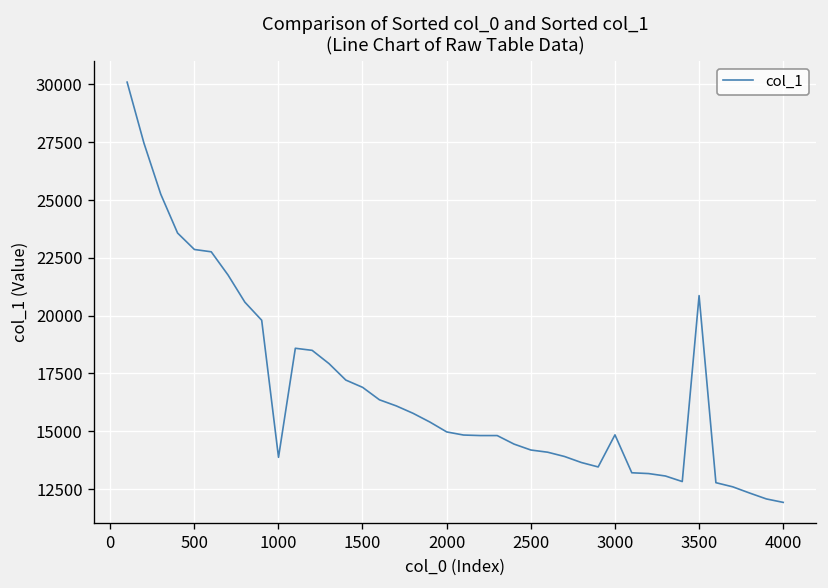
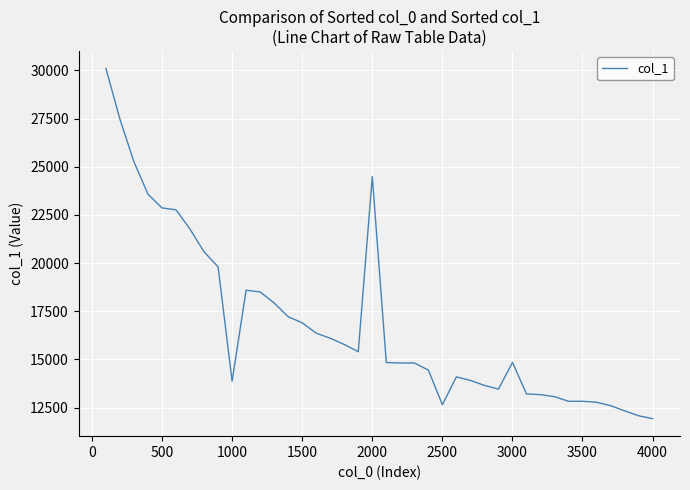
2000: 15000 -> 24500
2500: 14200 -> 12600
3500: 20900 -> 12800
